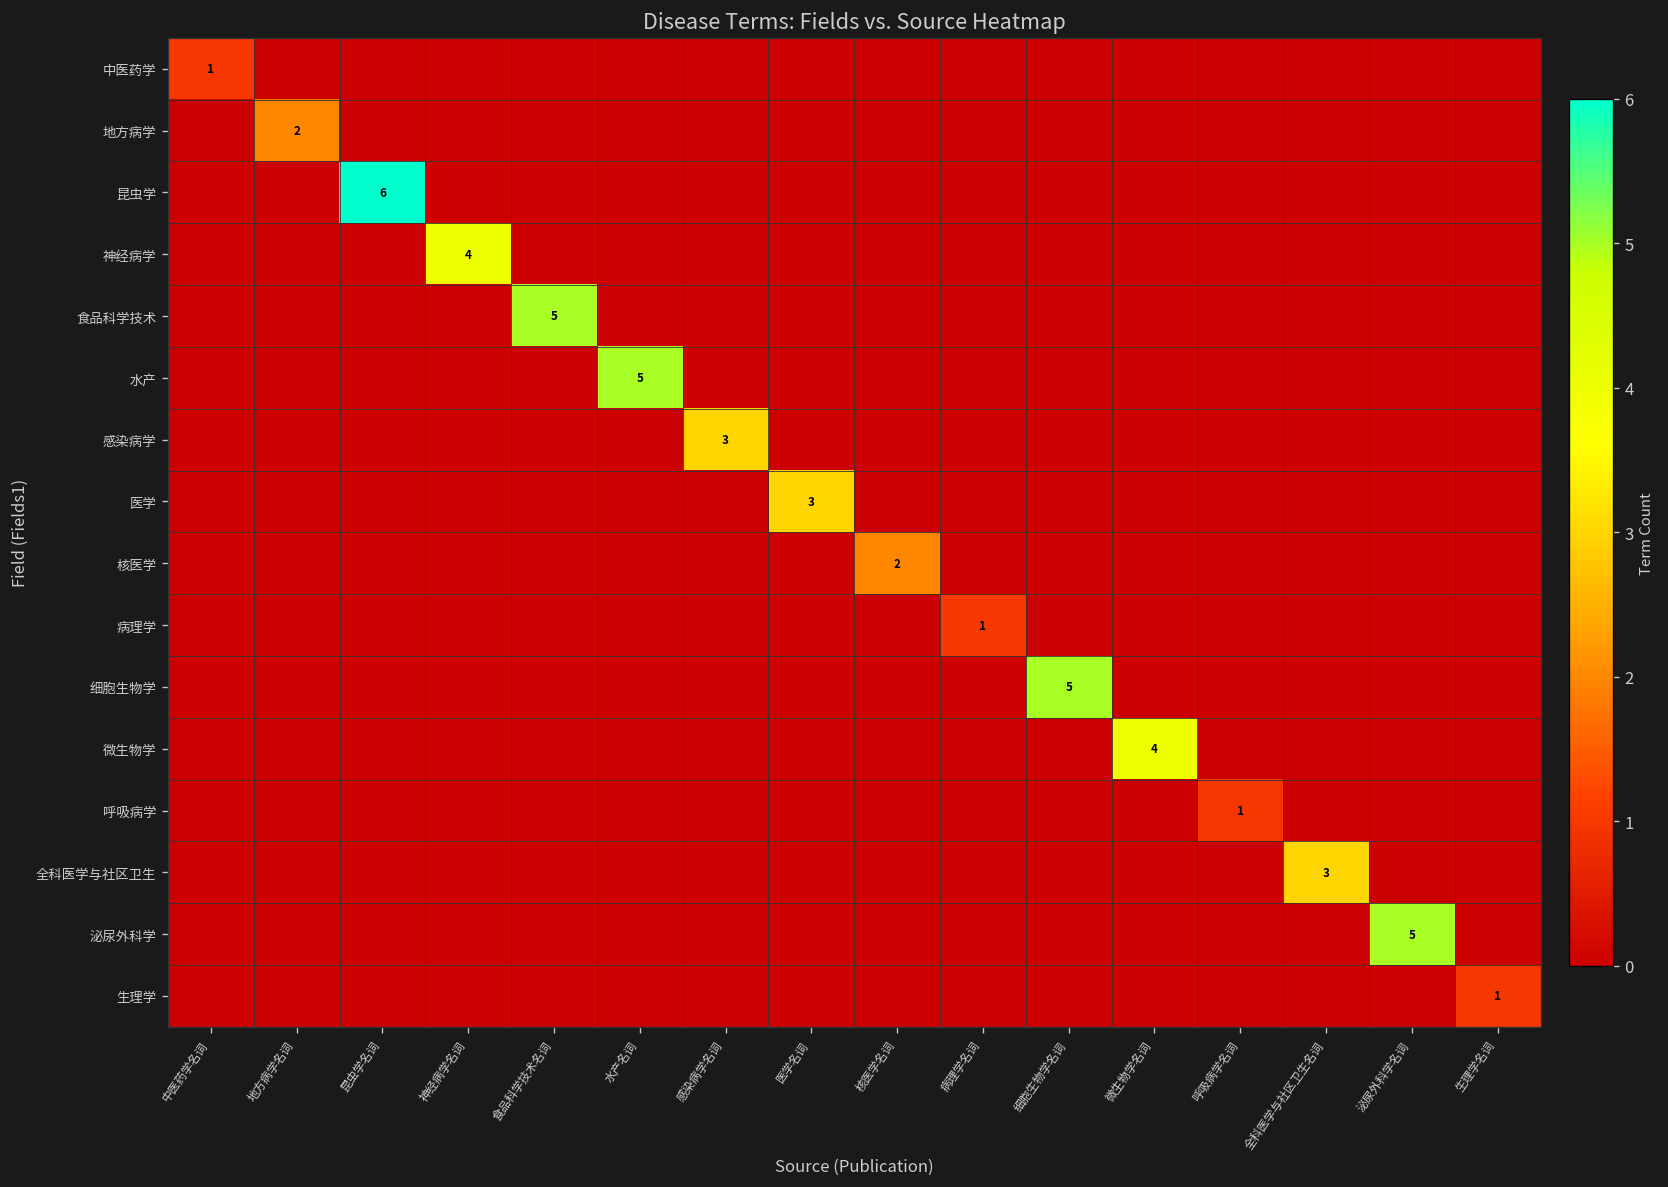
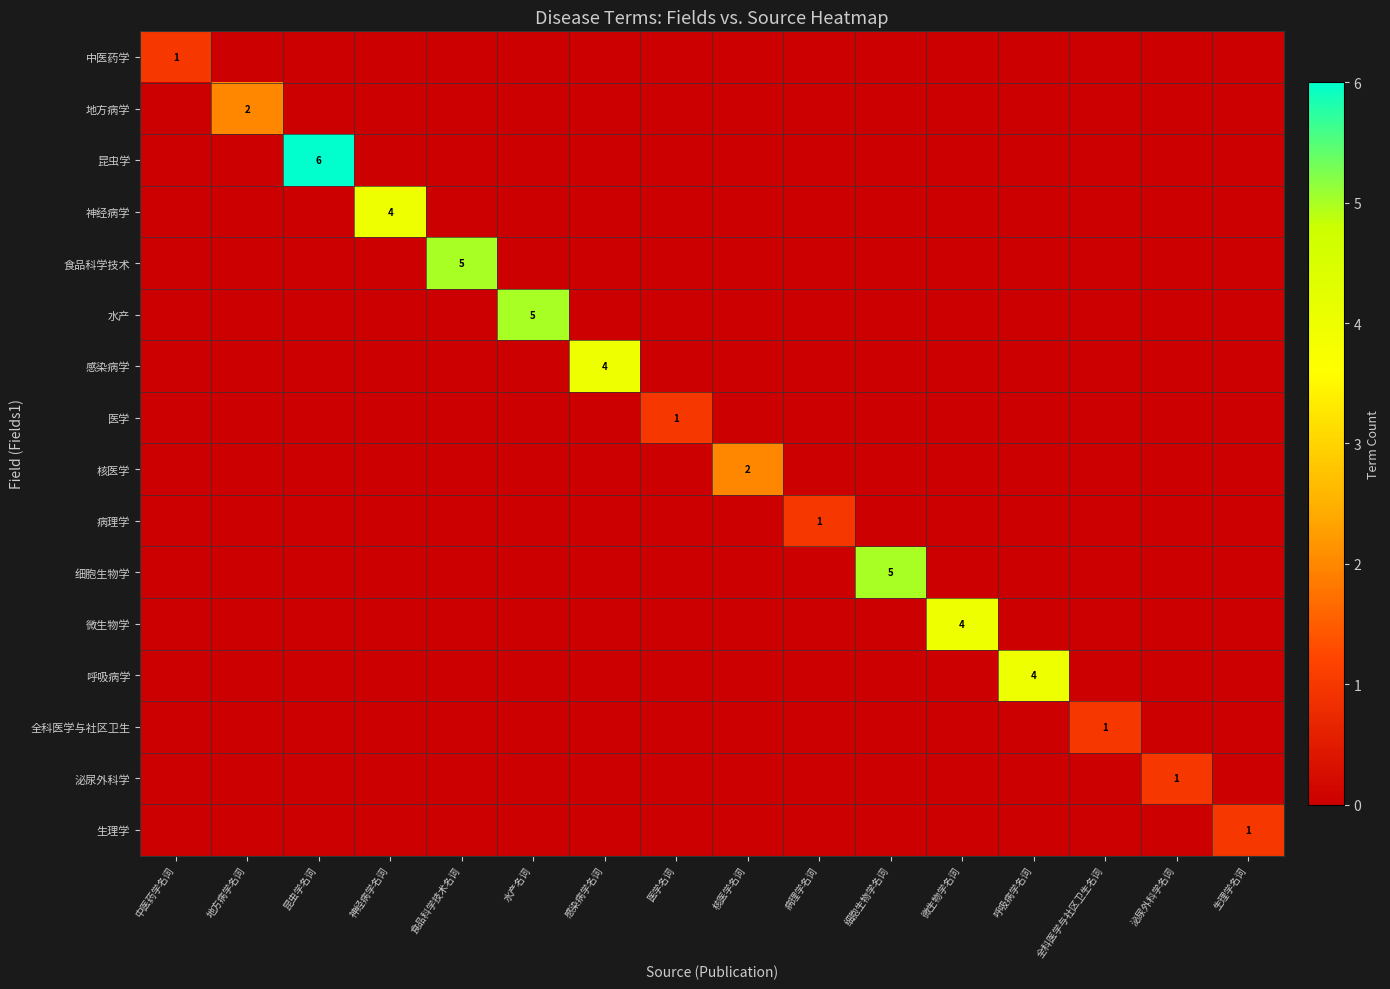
感染病学, 感染病学名词: 3 -> 4
医学, 医学名词: 3 -> 1
呼吸病学, 呼吸病学名词: 1 -> 4
全科医学与社区卫生, 全科医学与社区卫生名词: 3 -> 1
泌尿外科学, 泌尿外科学名词: 5 -> 1
